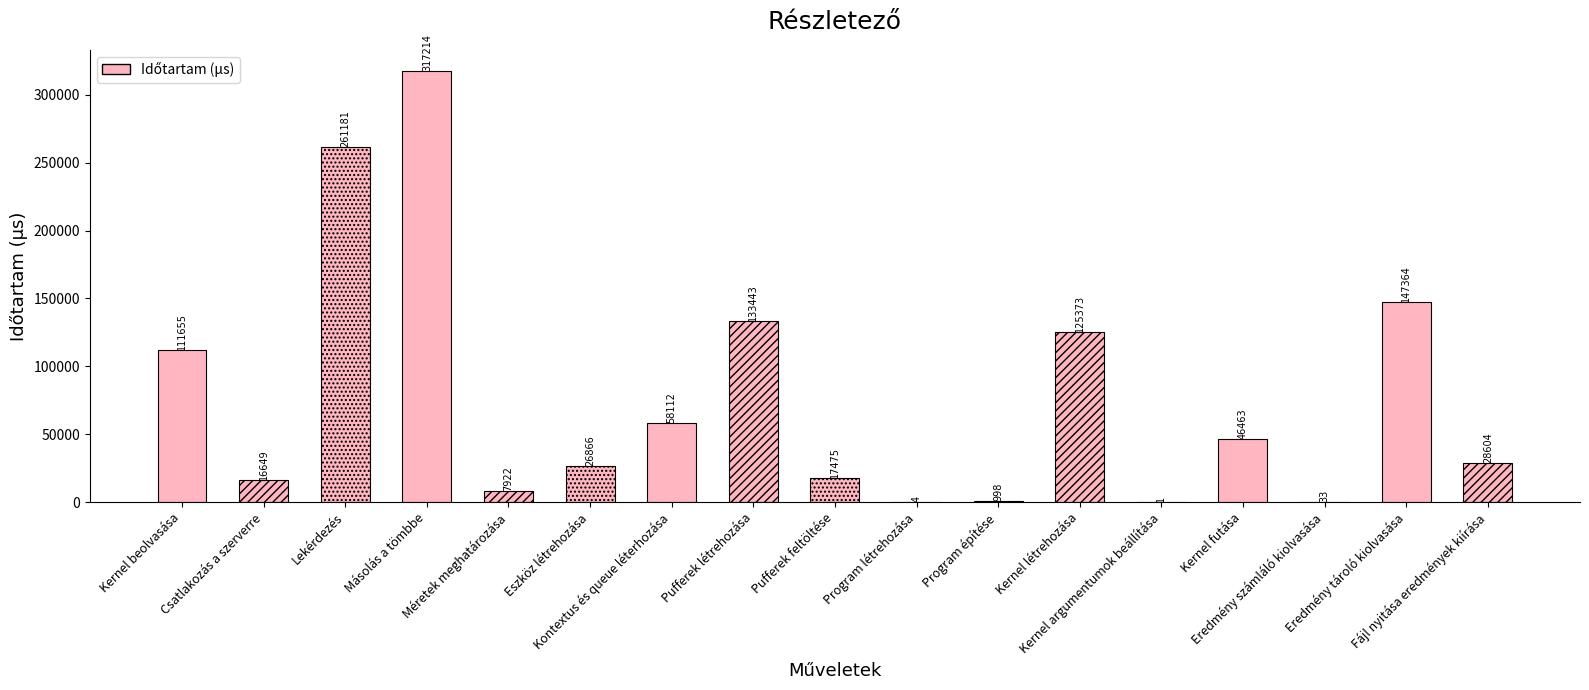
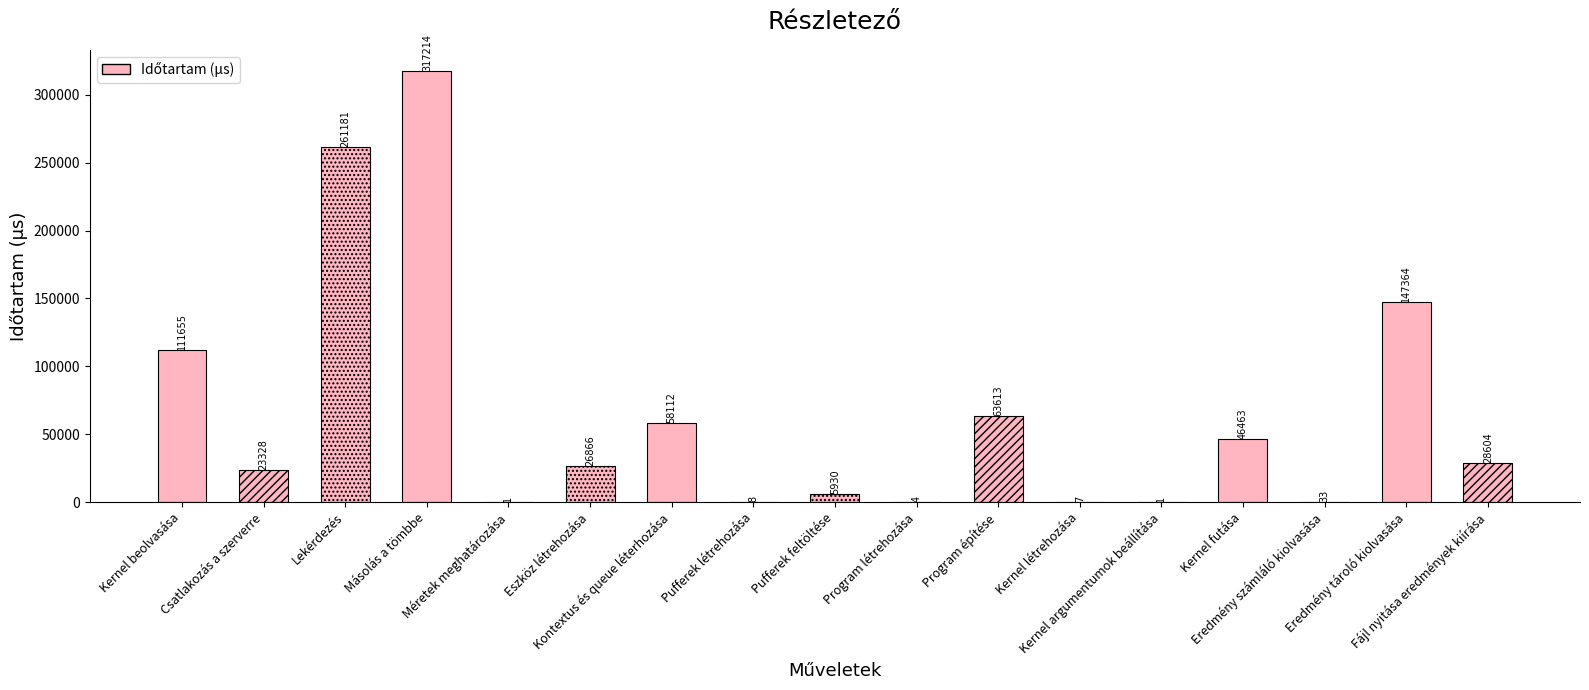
Csatlakozás a szerverre: 16649 -> 23328
Méretek meghatározása: 7922 -> 1
Pufferek létrehozása: 133443 -> 8
Pufferek feltöltése: 17475 -> 5930
Program építése: 998 -> 63613
Kernel létrehozása: 125373 -> 7
